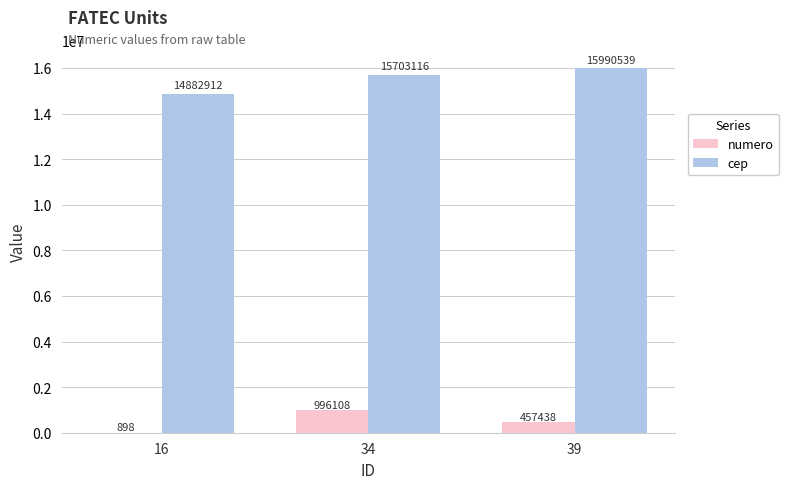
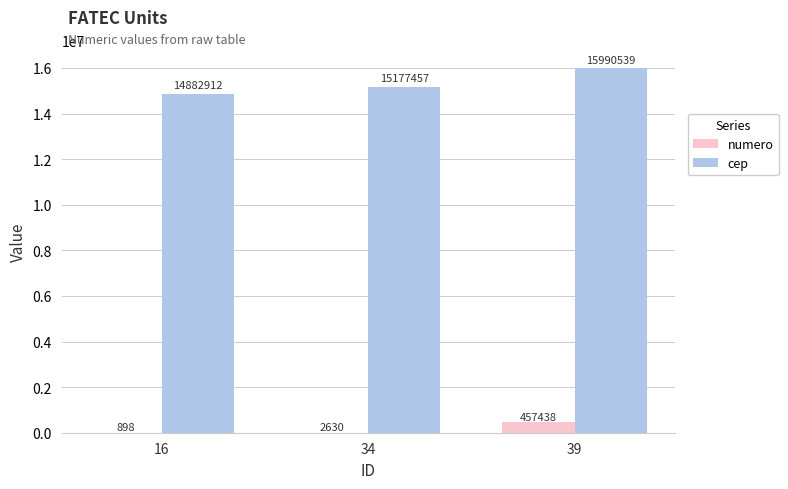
numero, 34: 996108 -> 2630
cep, 34: 15703116 -> 15177457
